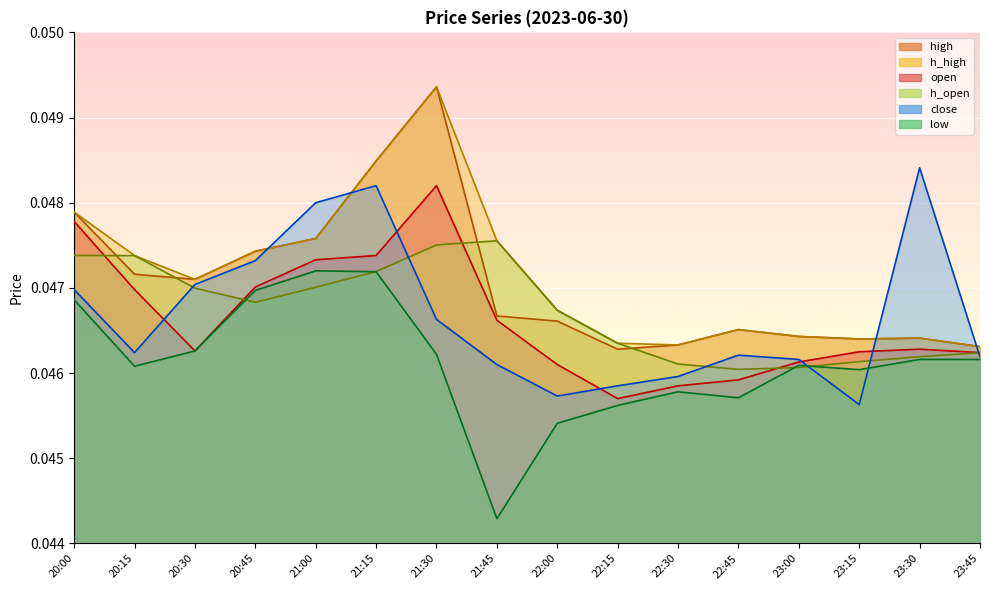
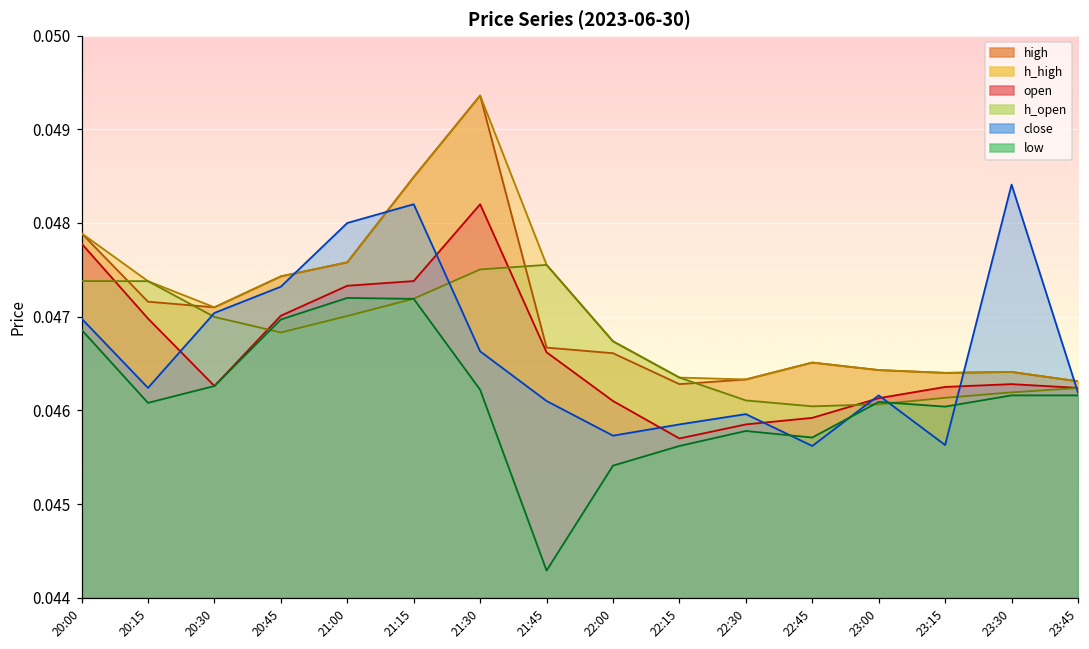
close, 22:45: 0.0462 -> 0.0456
